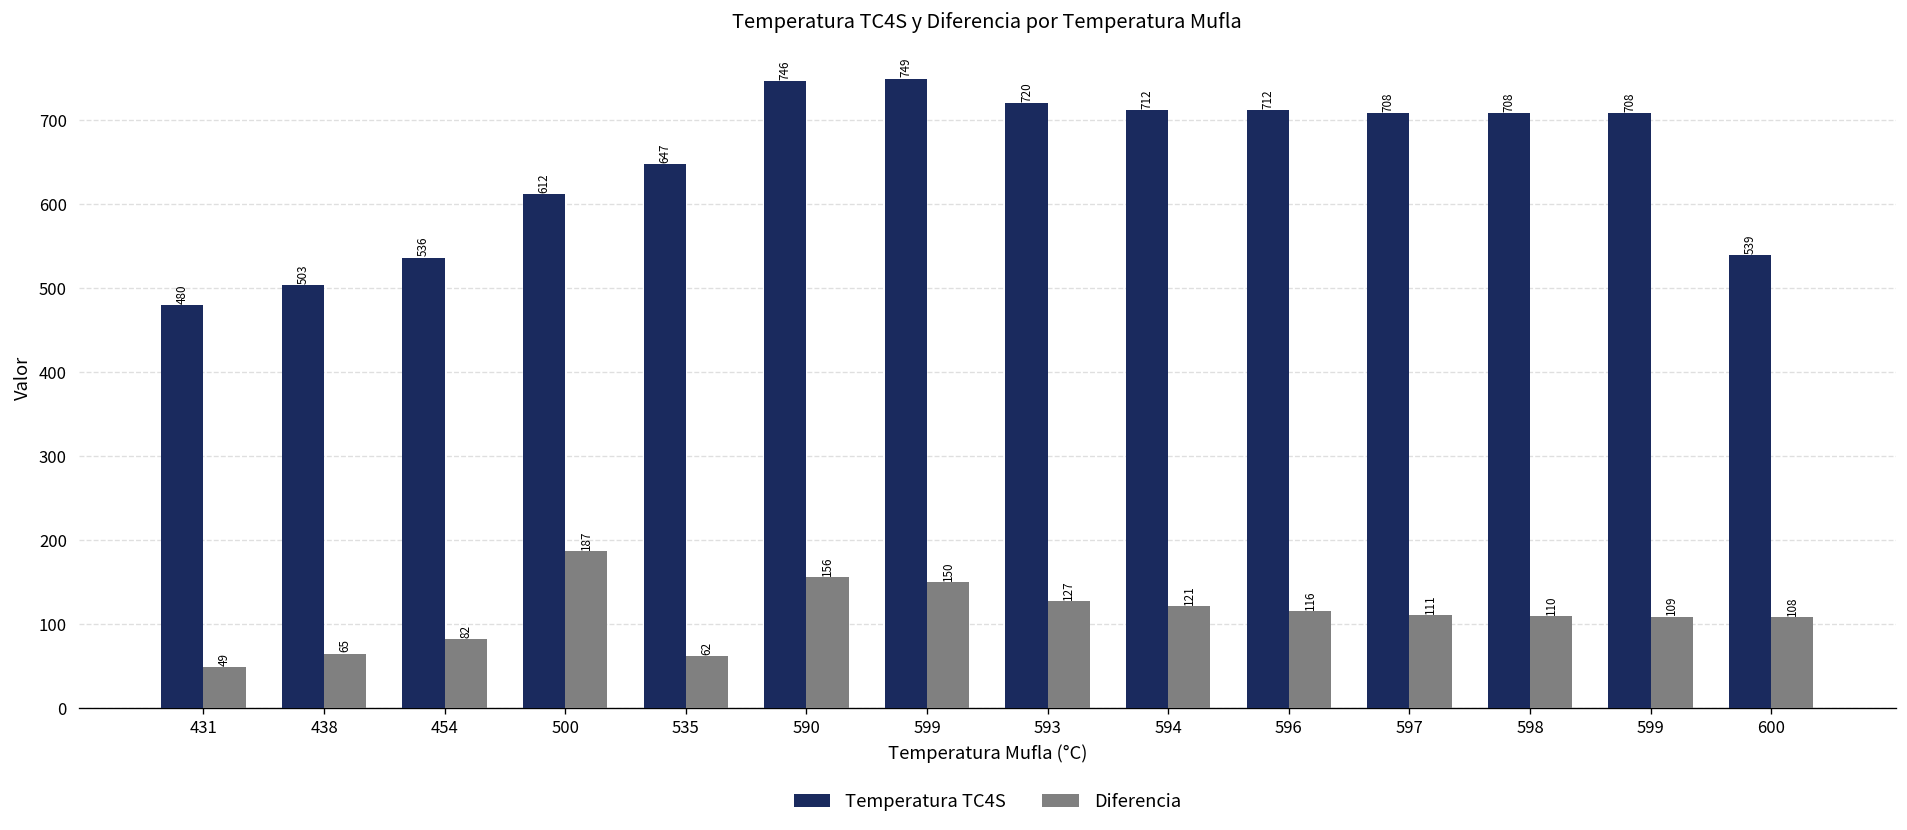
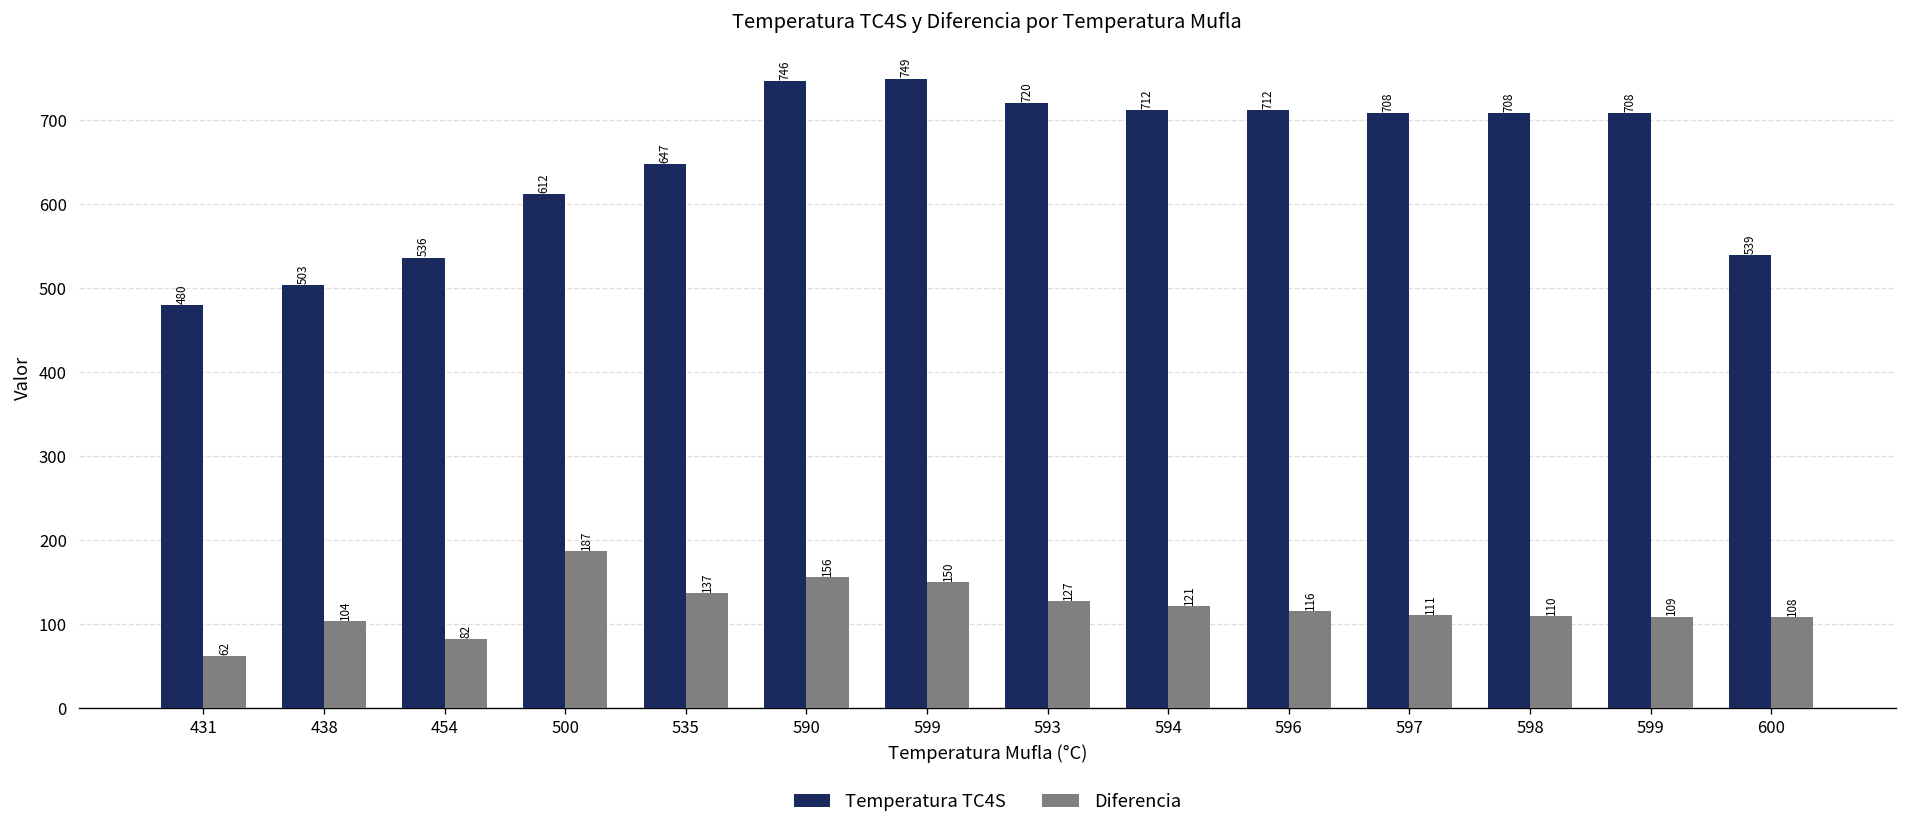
Diferencia, 431: 49 -> 62
Diferencia, 438: 65 -> 104
Diferencia, 535: 62 -> 137
